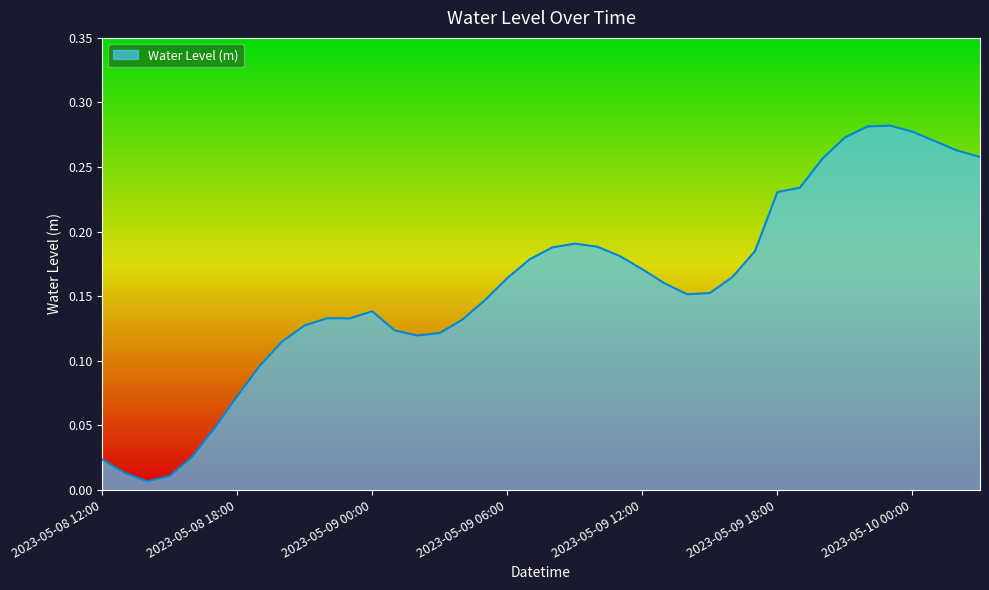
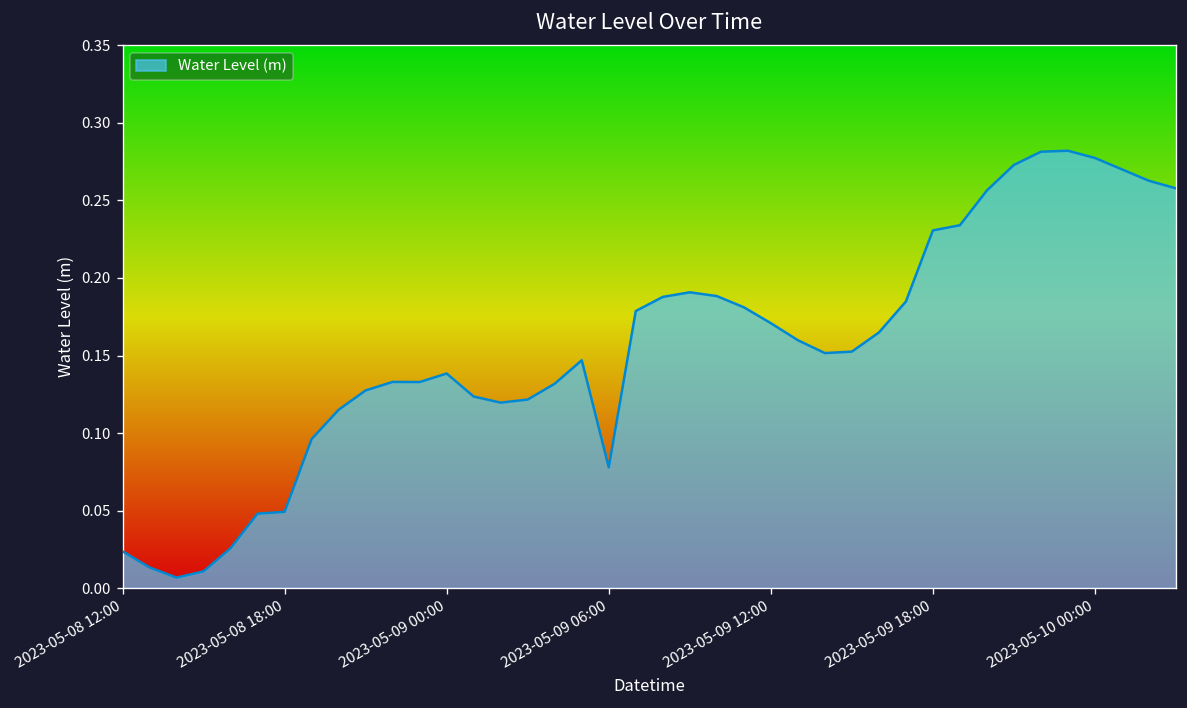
2023-05-08 18:00: 0.073 -> 0.049
2023-05-09 06:00: 0.164 -> 0.078
